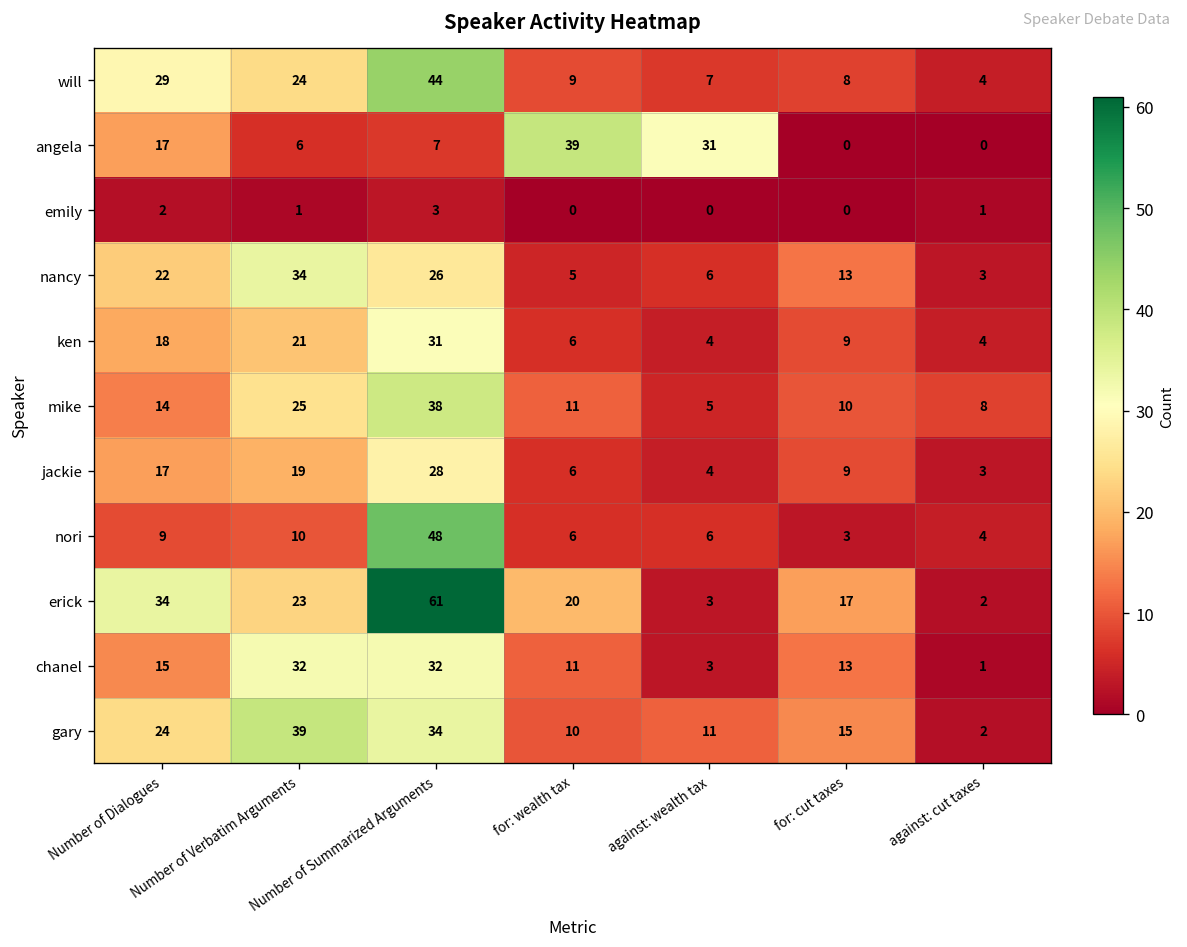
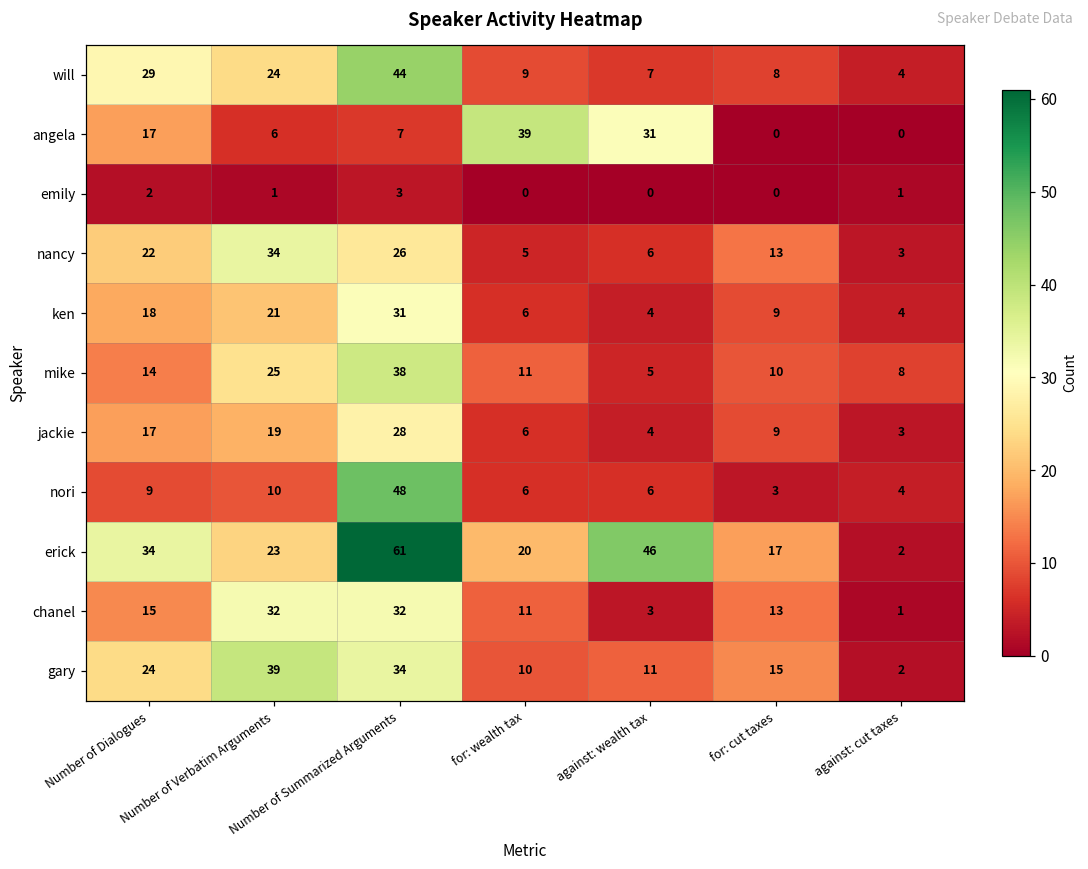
erick, against: wealth tax: 3 -> 46
